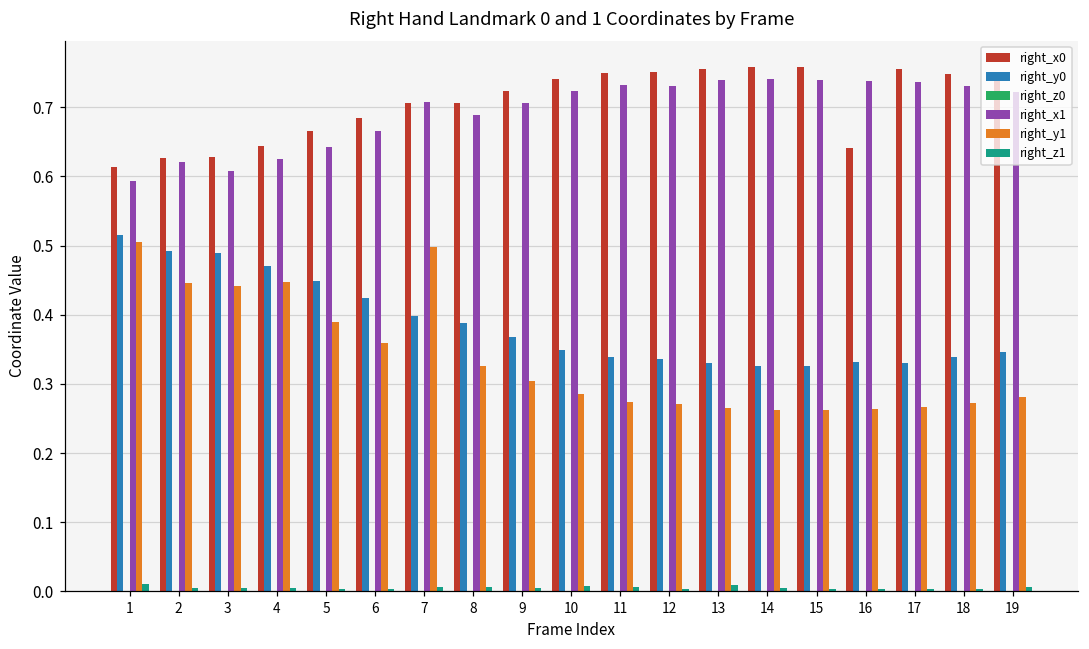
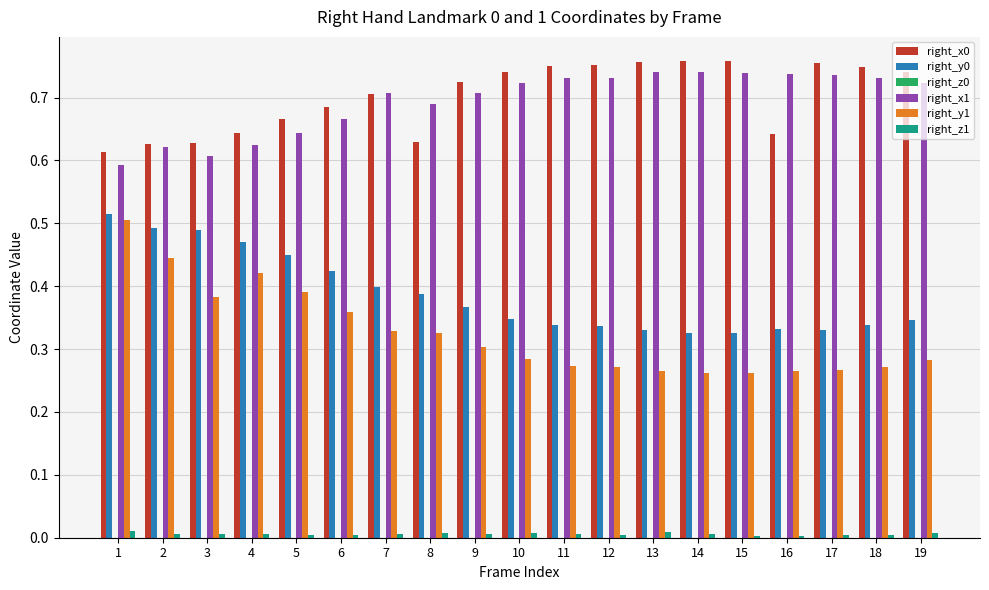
right_y1, 3: 0.44 -> 0.38
right_y1, 4: 0.45 -> 0.42
right_y1, 7: 0.50 -> 0.33
right_x0, 8: 0.71 -> 0.63
